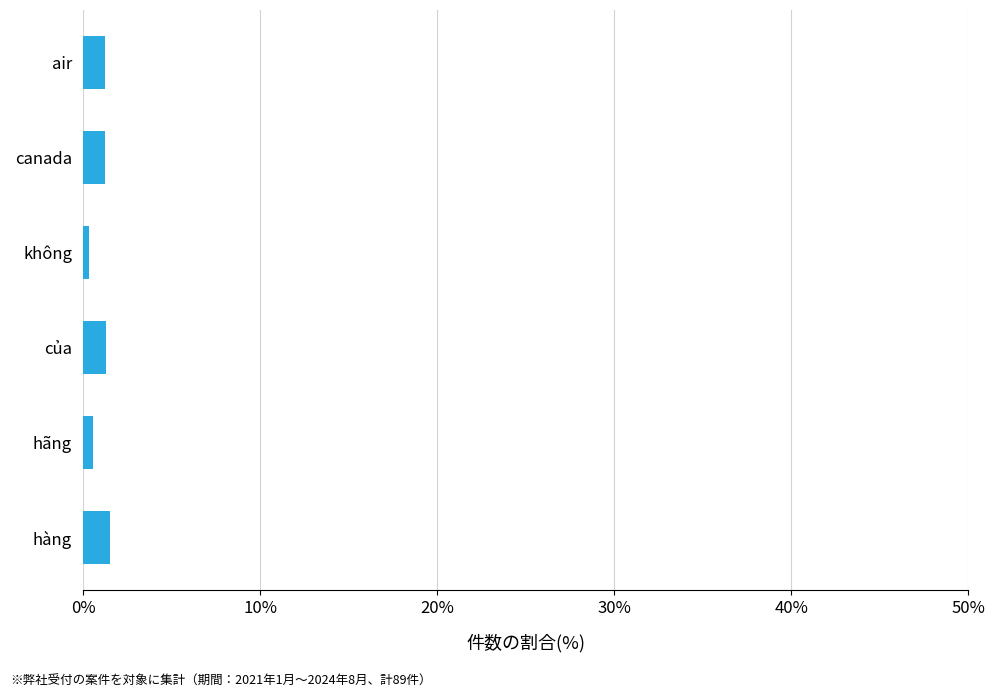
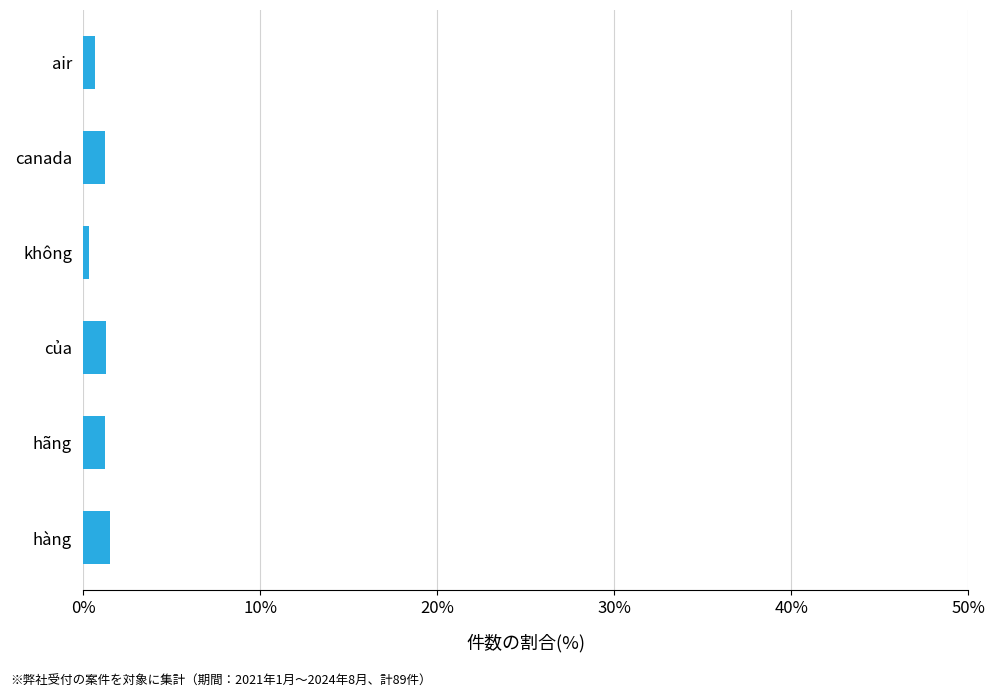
air: 1.2% -> 0.7%
hãng: 0.6% -> 1.2%
